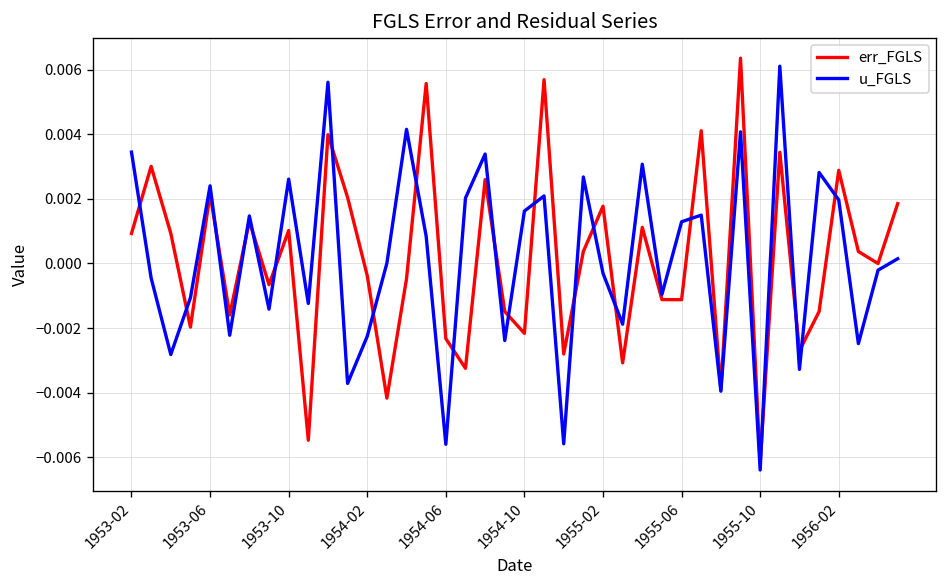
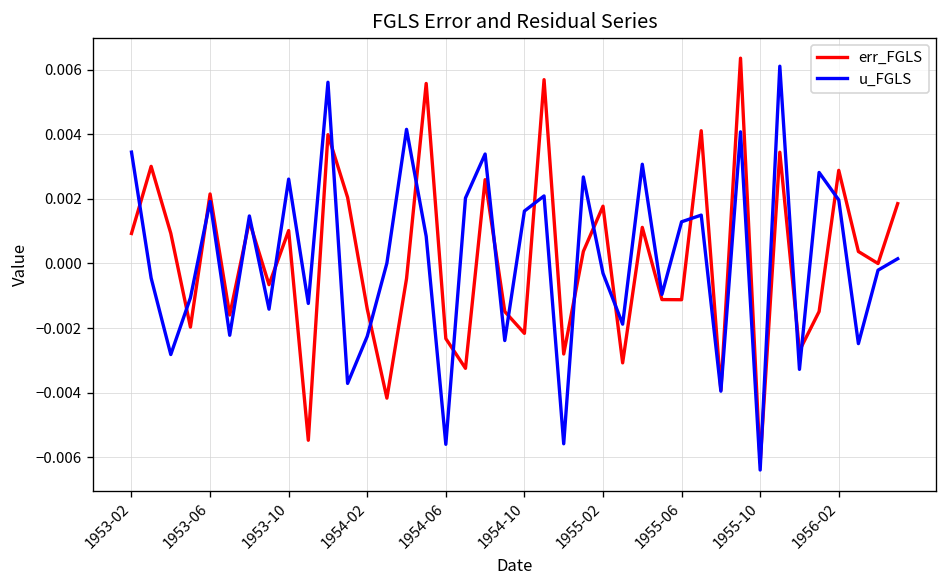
u_FGLS, 1953-06: 0.0024 -> 0.0019
err_FGLS, 1954-02: -0.0004 -> -0.0014
